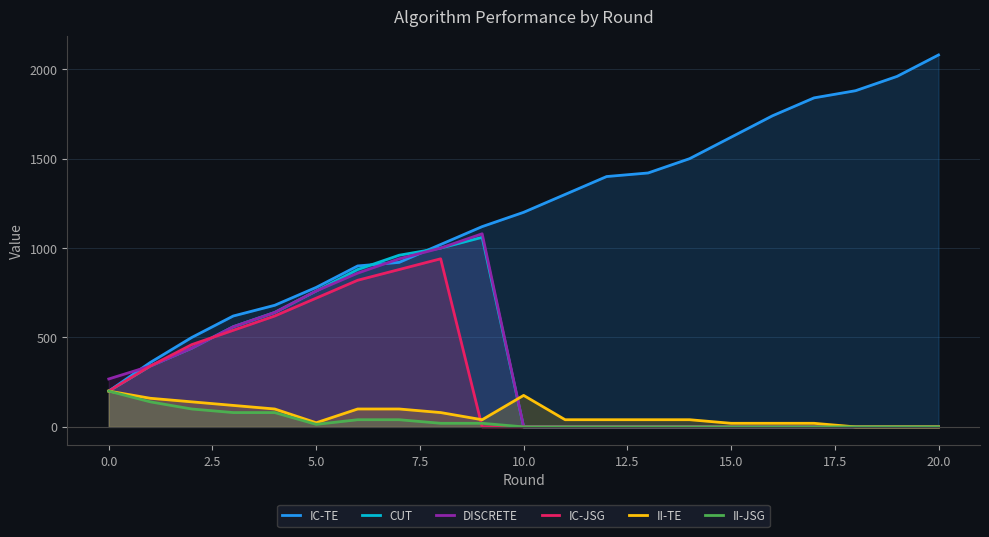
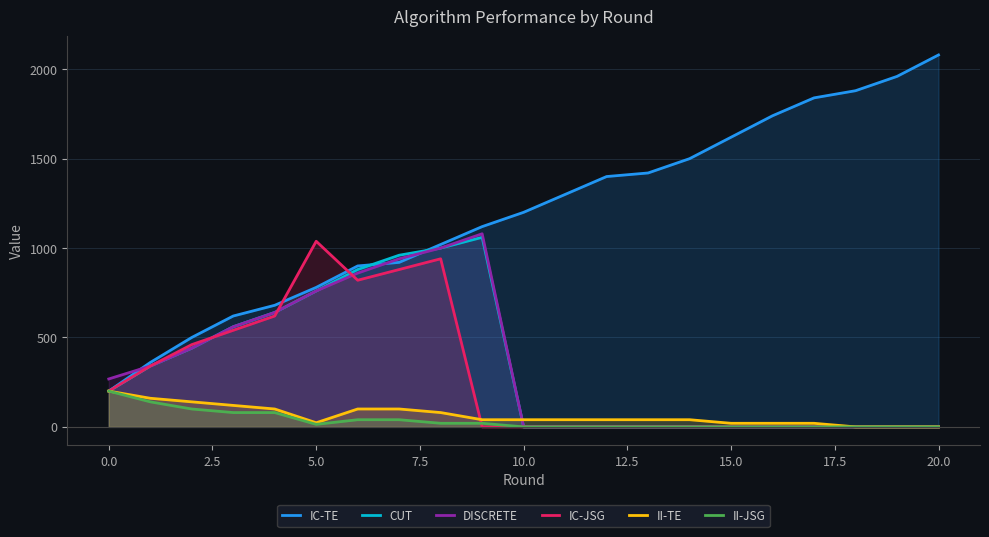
IC-JSG, 5.0: 720 -> 1040
II-TE, 10.0: 180 -> 40
